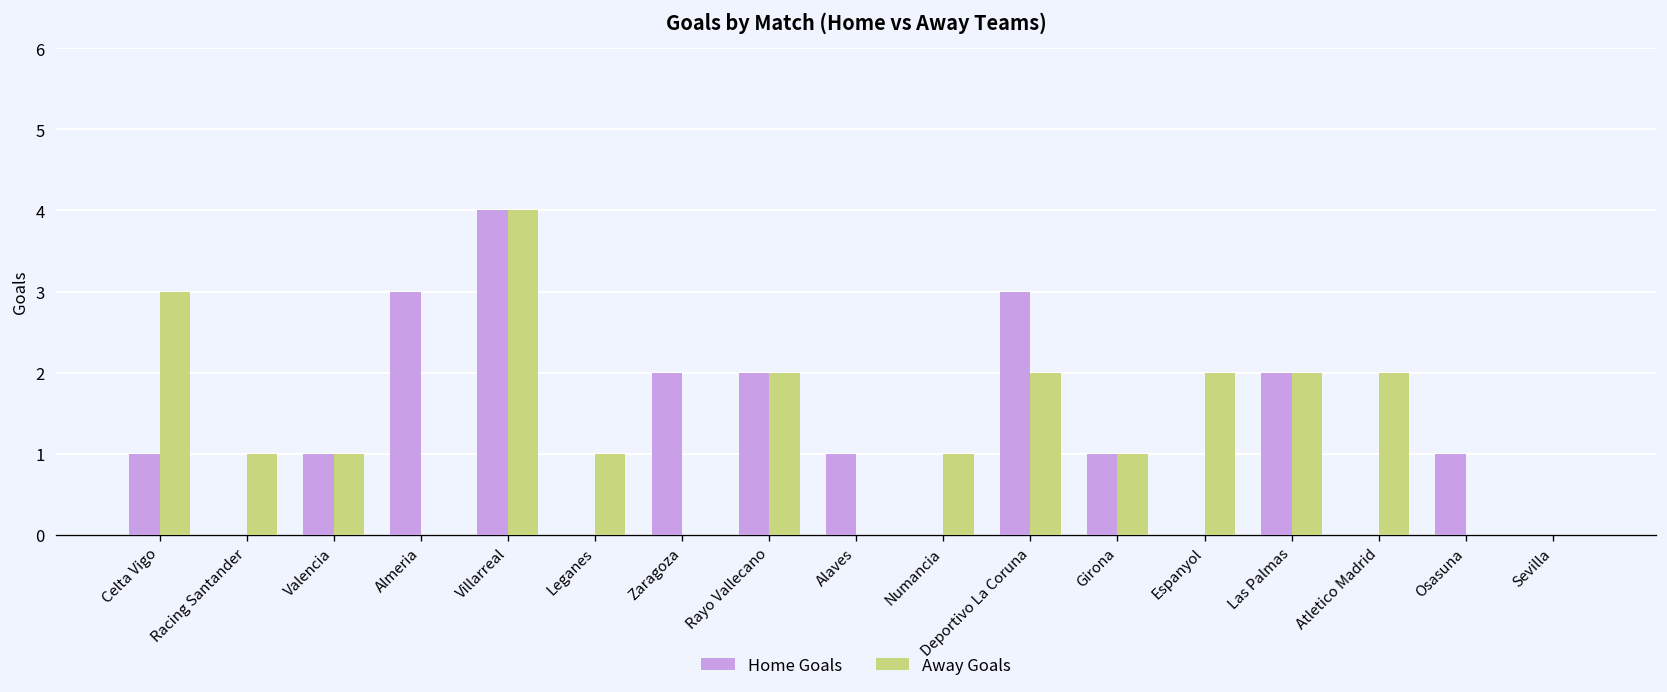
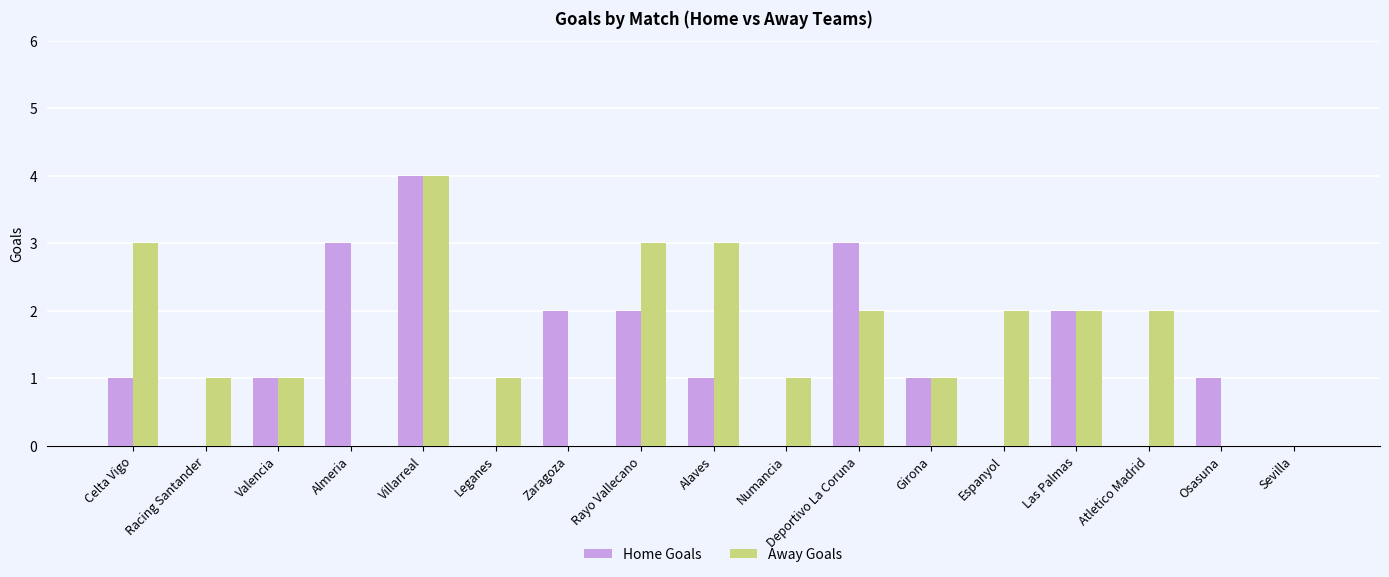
Away Goals, Rayo Vallecano: 2 -> 3
Away Goals, Alaves: 0 -> 3
